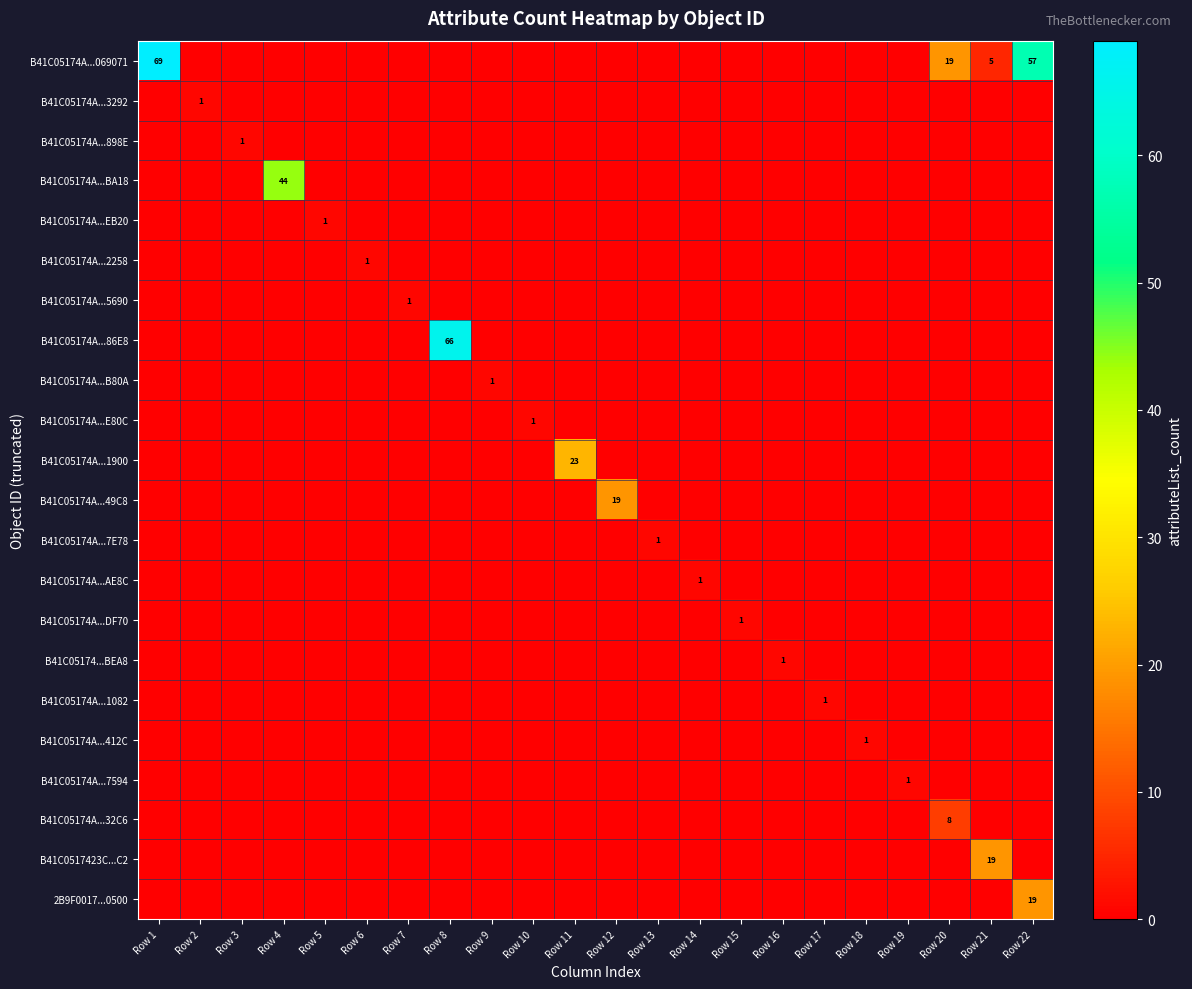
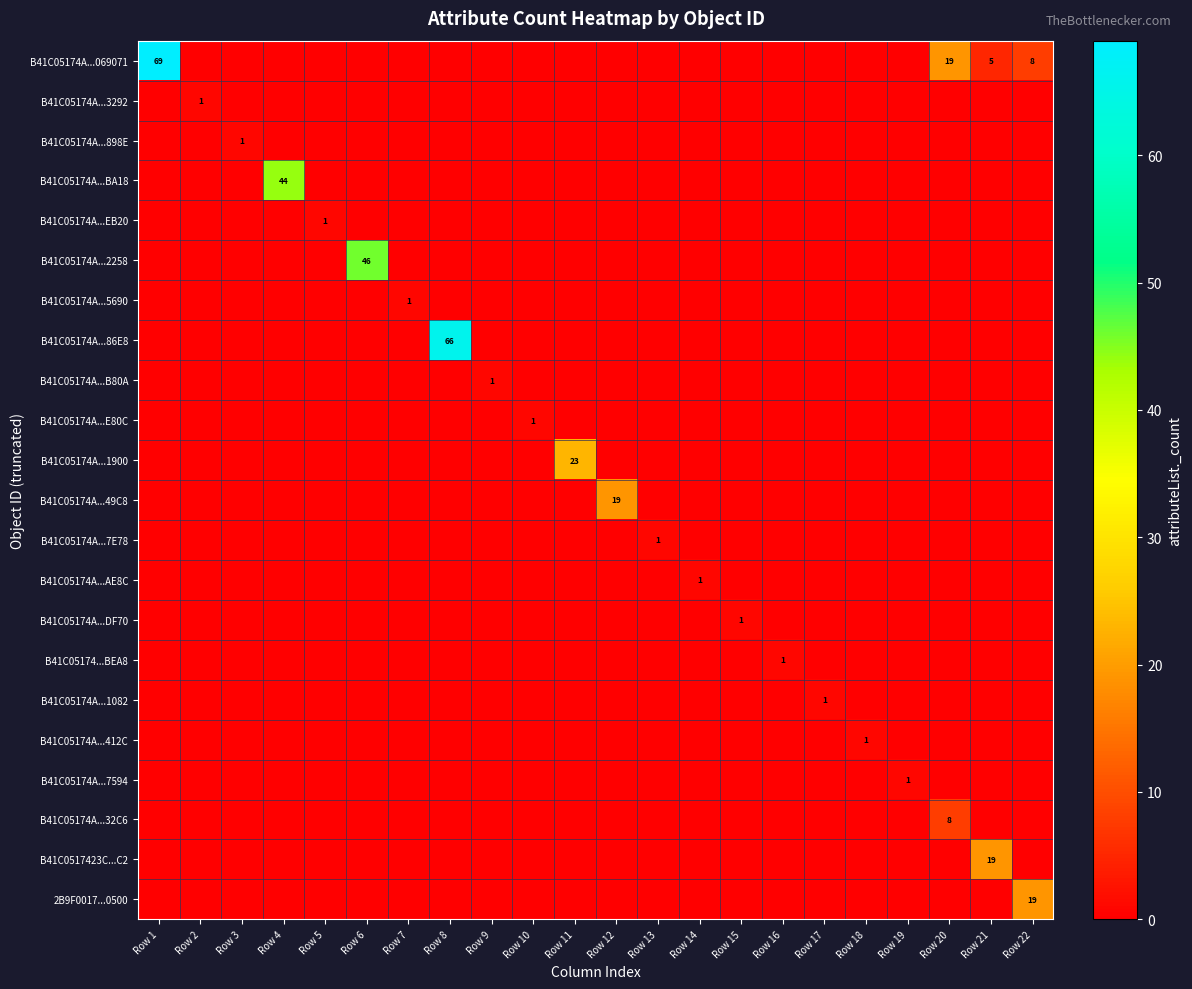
B41C05174A...069071, Row 22: 57 -> 8
B41C05174A...2258, Row 6: 1 -> 46
